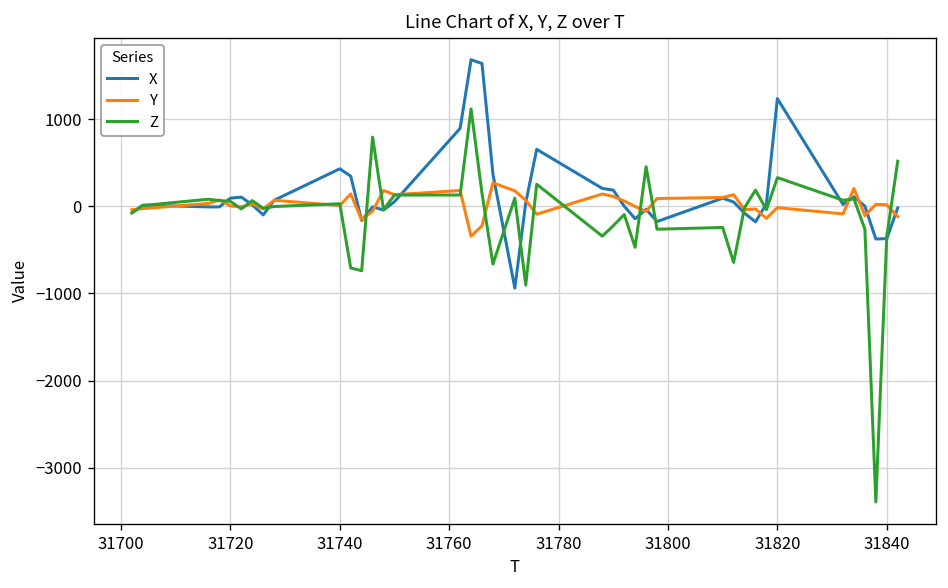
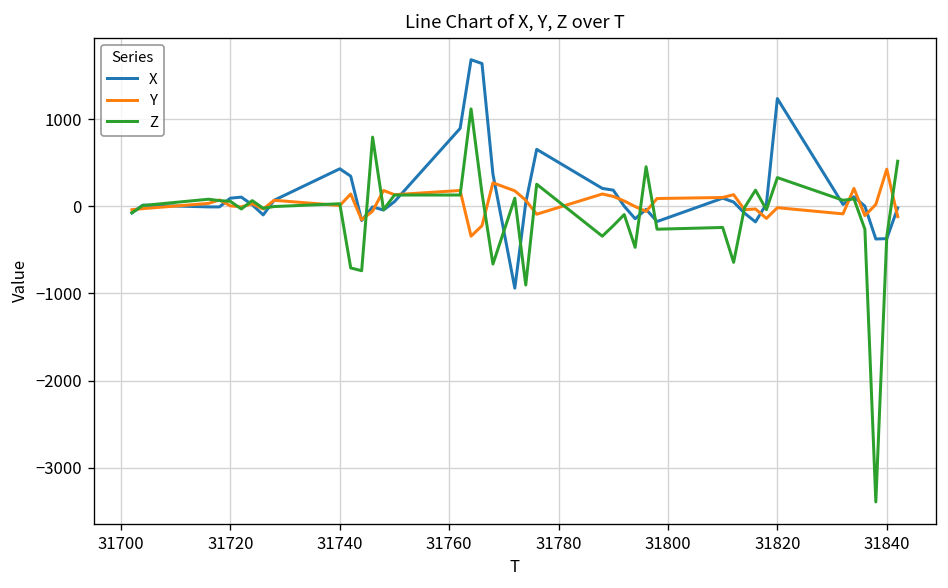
Y, 31840: 0 -> 400
